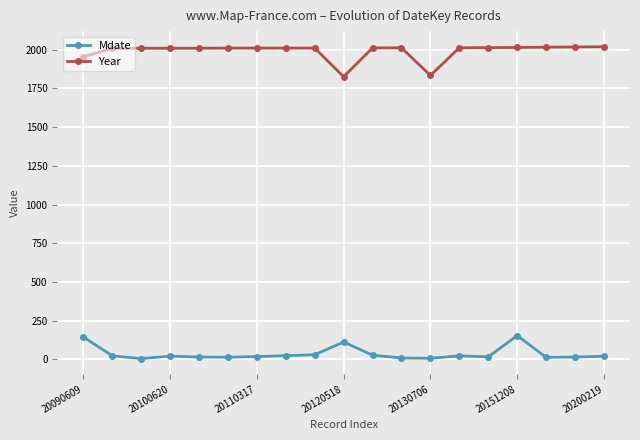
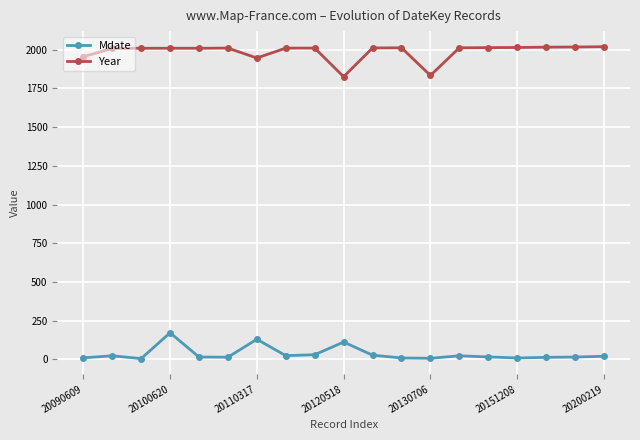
Mdate, 20090609: 140 -> 10
Mdate, 20100620: 20 -> 170
Mdate, 20110317: 20 -> 130
Year, 20110317: 2010 -> 1950
Mdate, 20151208: 150 -> 10
